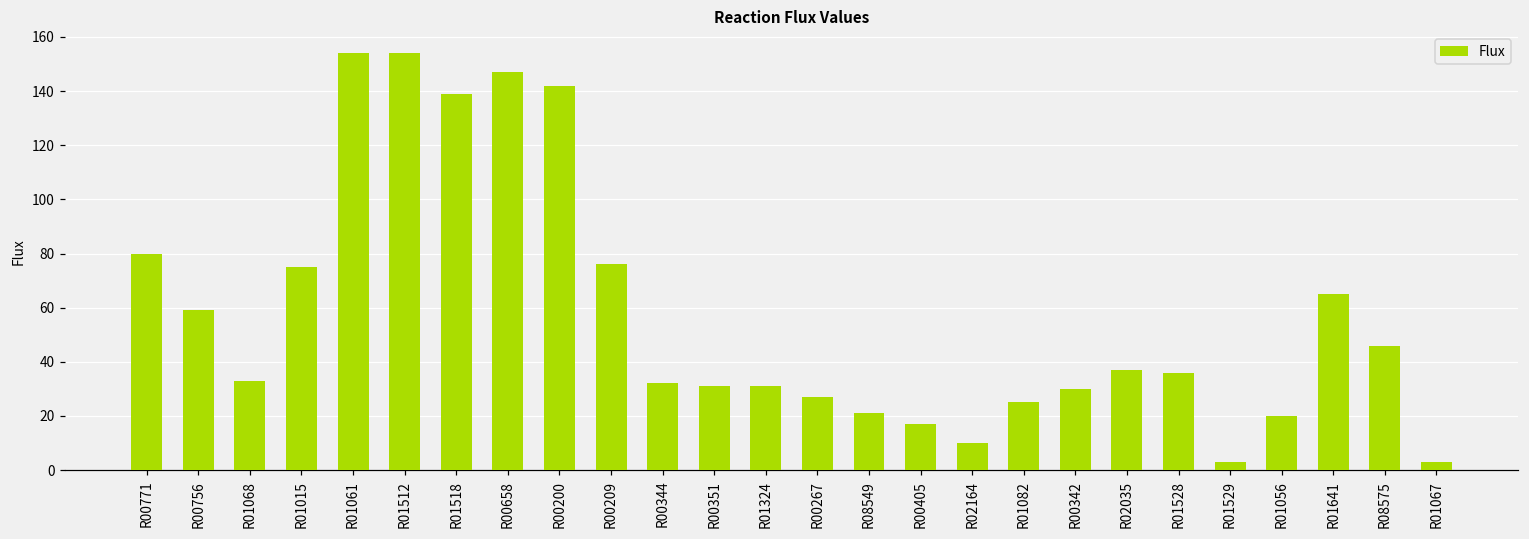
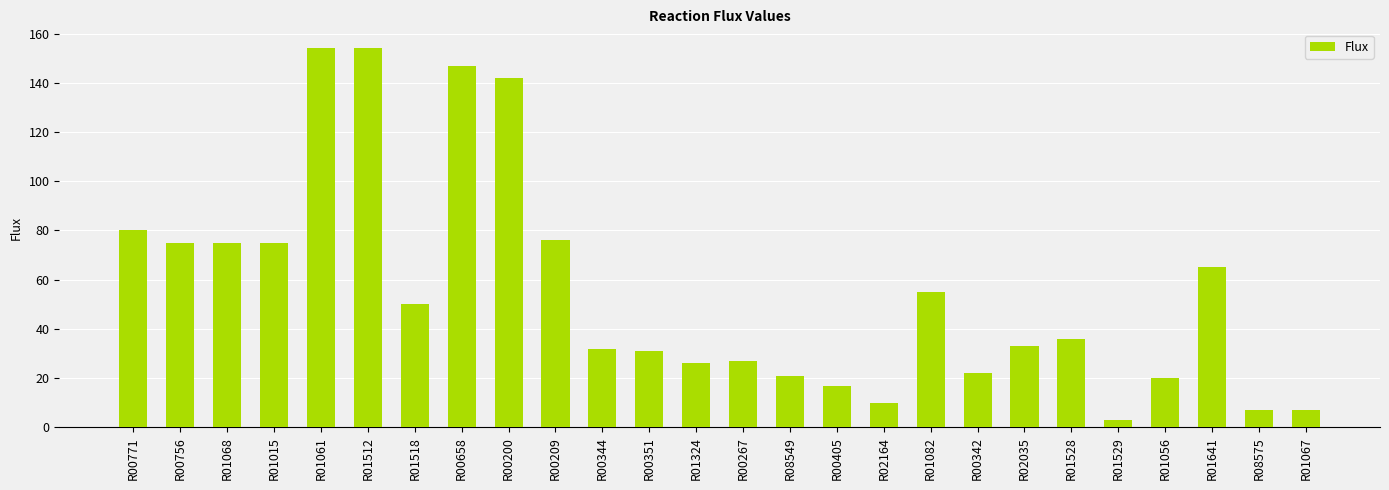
R00756: 59 -> 75
R01068: 33 -> 75
R01518: 139 -> 50
R01324: 31 -> 26
R01082: 25 -> 55
R00342: 30 -> 22
R02035: 37 -> 33
R08575: 46 -> 7
R01067: 3 -> 7
